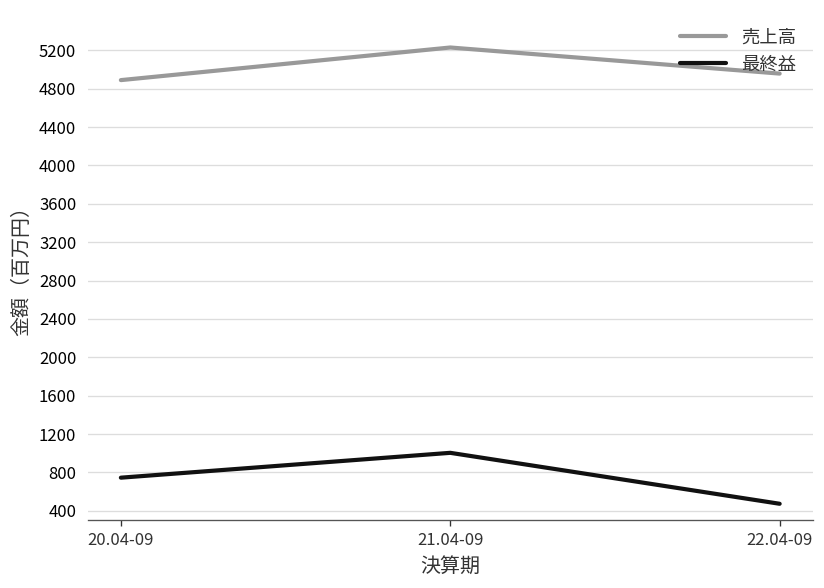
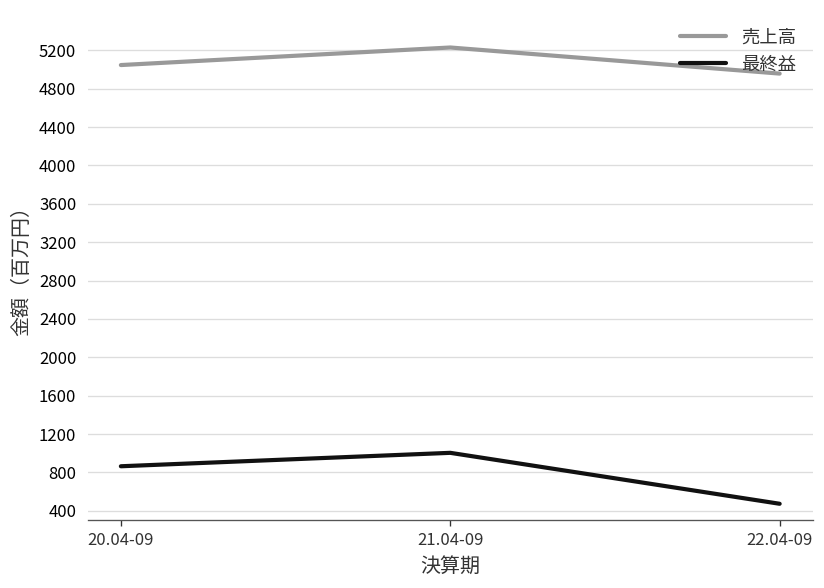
売上高, 20.04-09: 4900 -> 5000
最終益, 20.04-09: 700 -> 900
